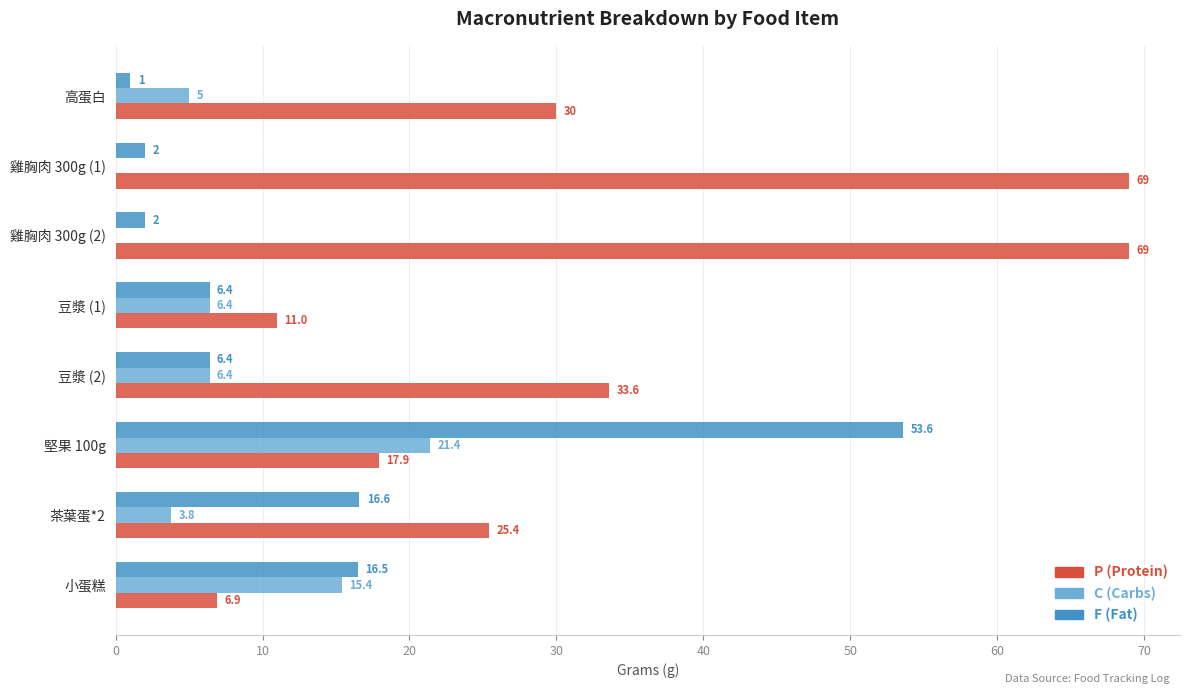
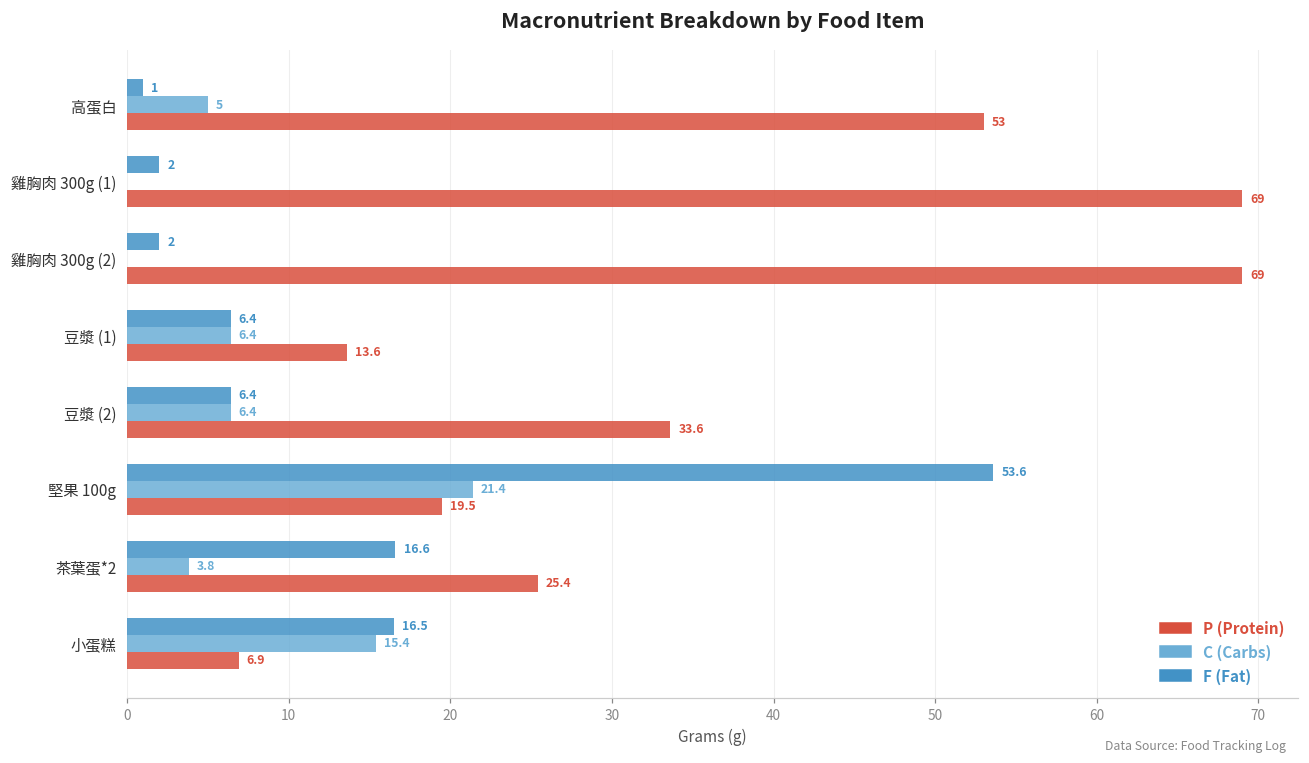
P (Protein), 高蛋白: 30 -> 53
P (Protein), 豆漿 (1): 11.0 -> 13.6
P (Protein), 堅果 100g: 17.9 -> 19.5
